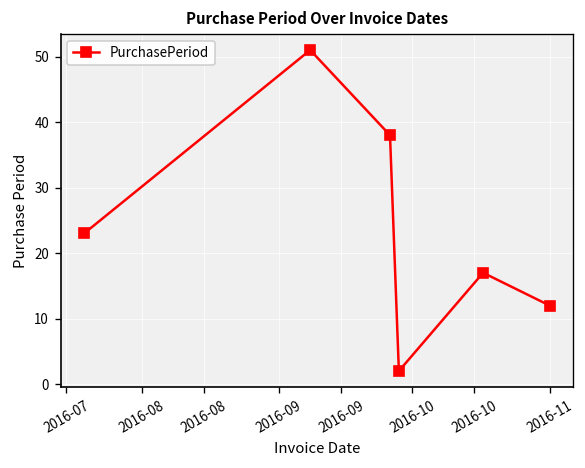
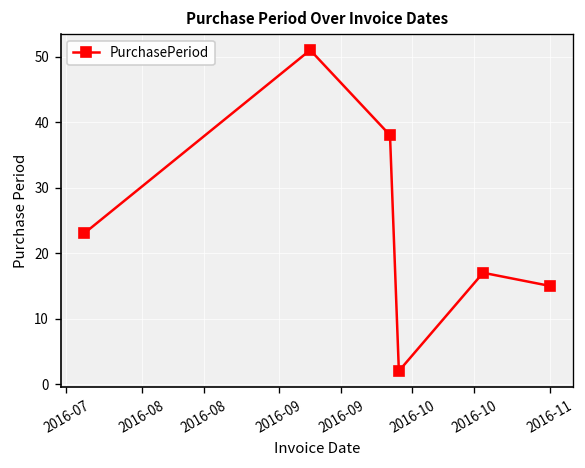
2016-11: 12 -> 15
